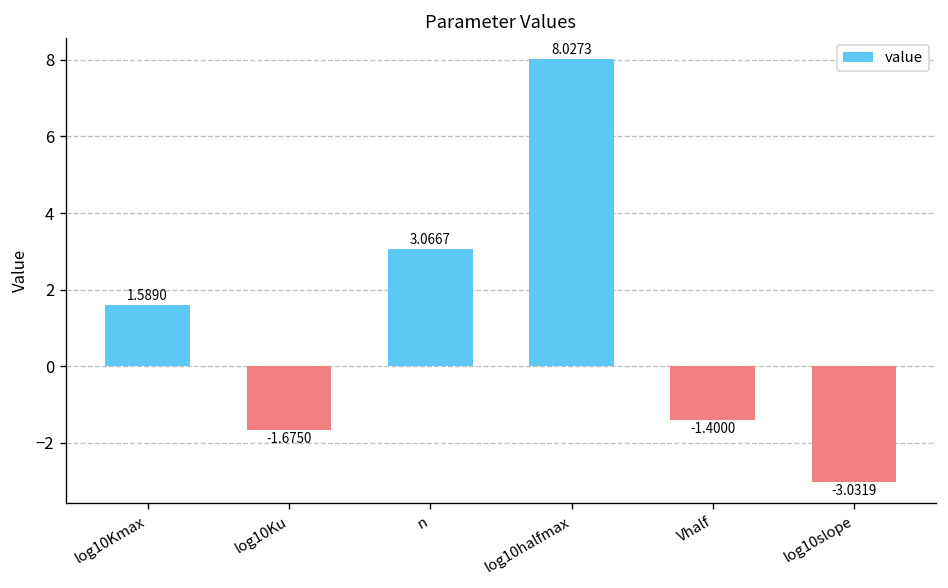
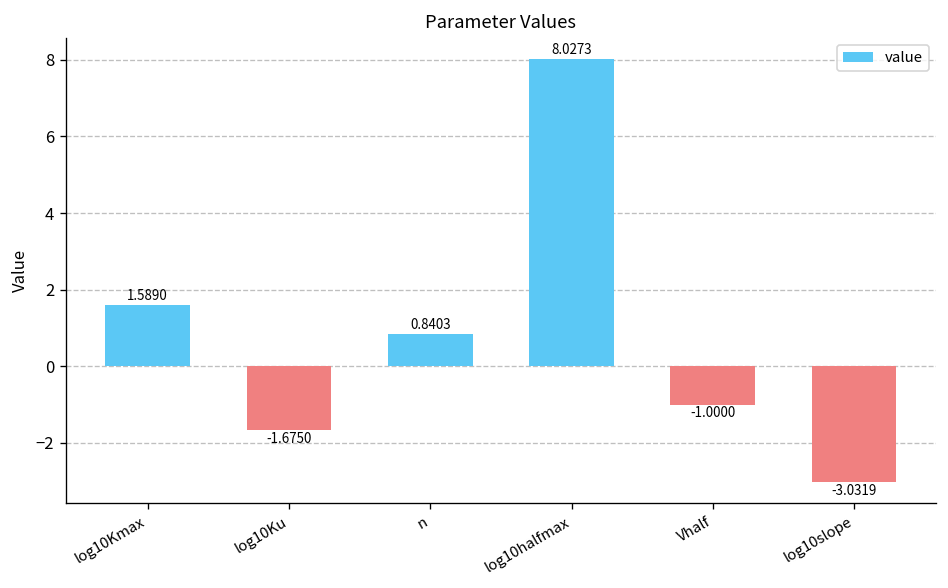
n: 3.0667 -> 0.8403
Vhalf: -1.4000 -> -1.0000
